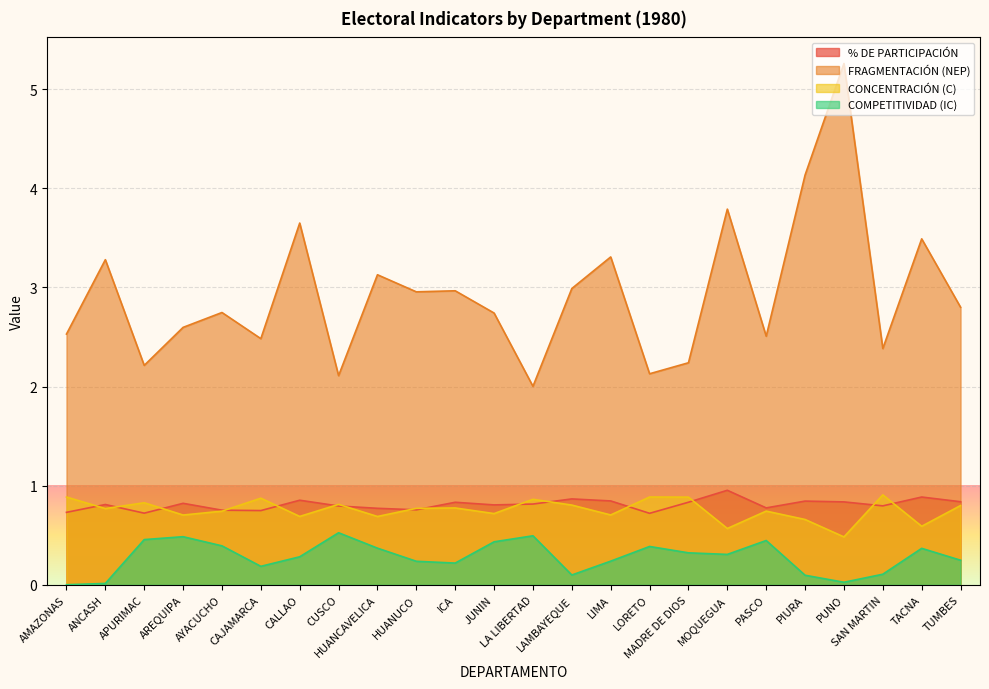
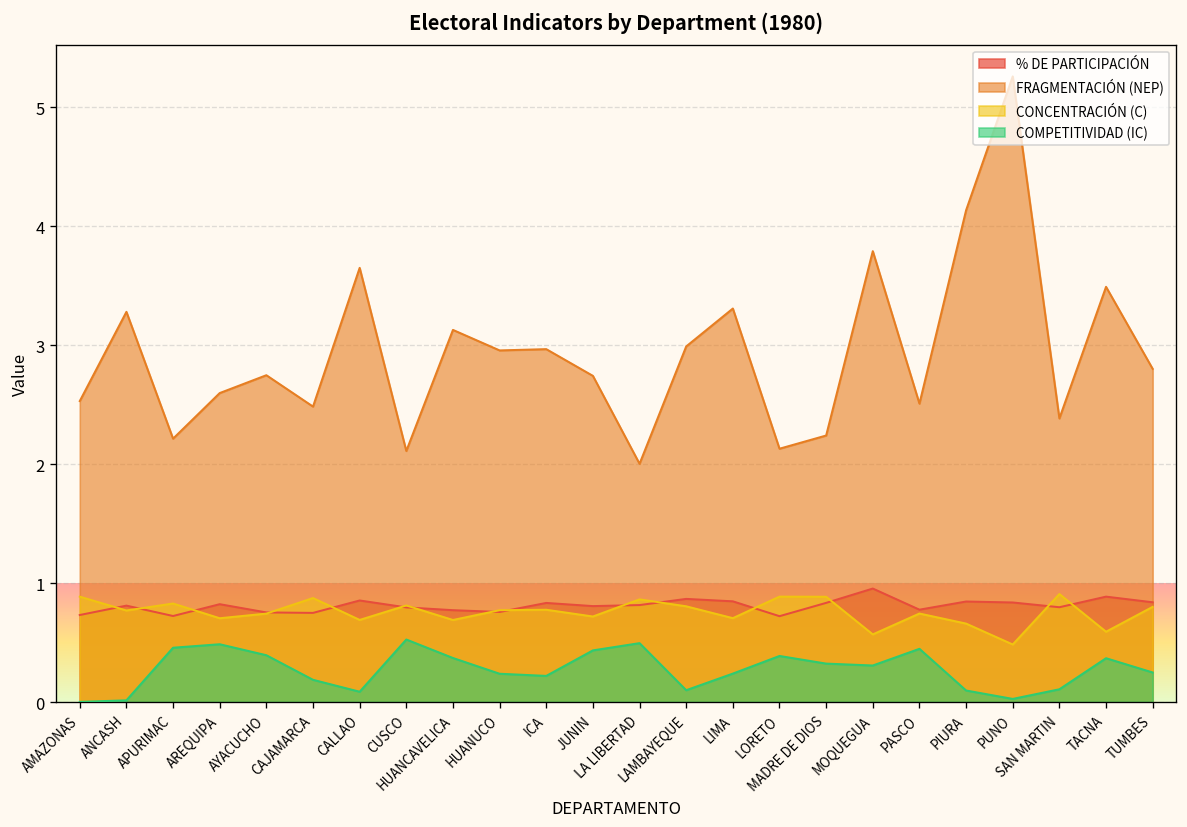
COMPETITIVIDAD (IC), CALLAO: 0.3 -> 0.1
